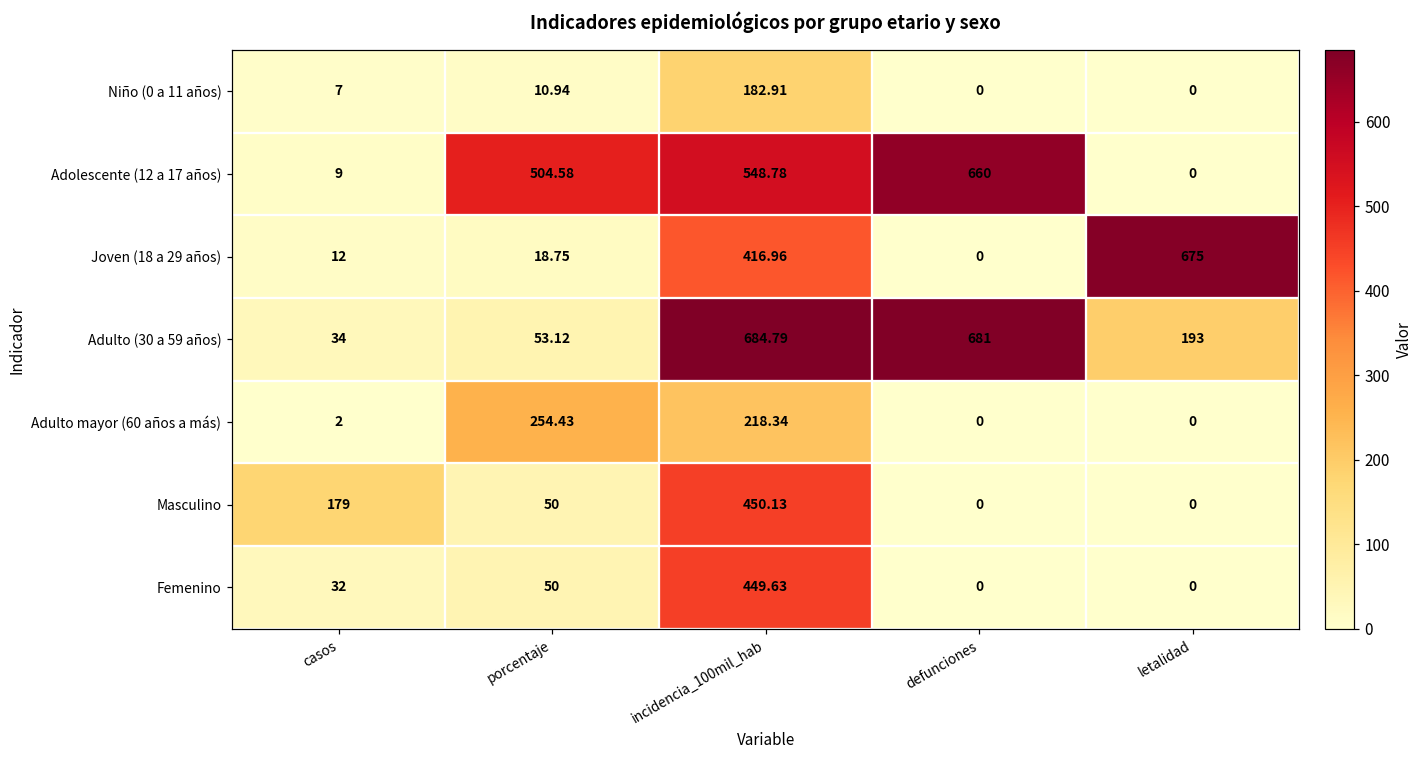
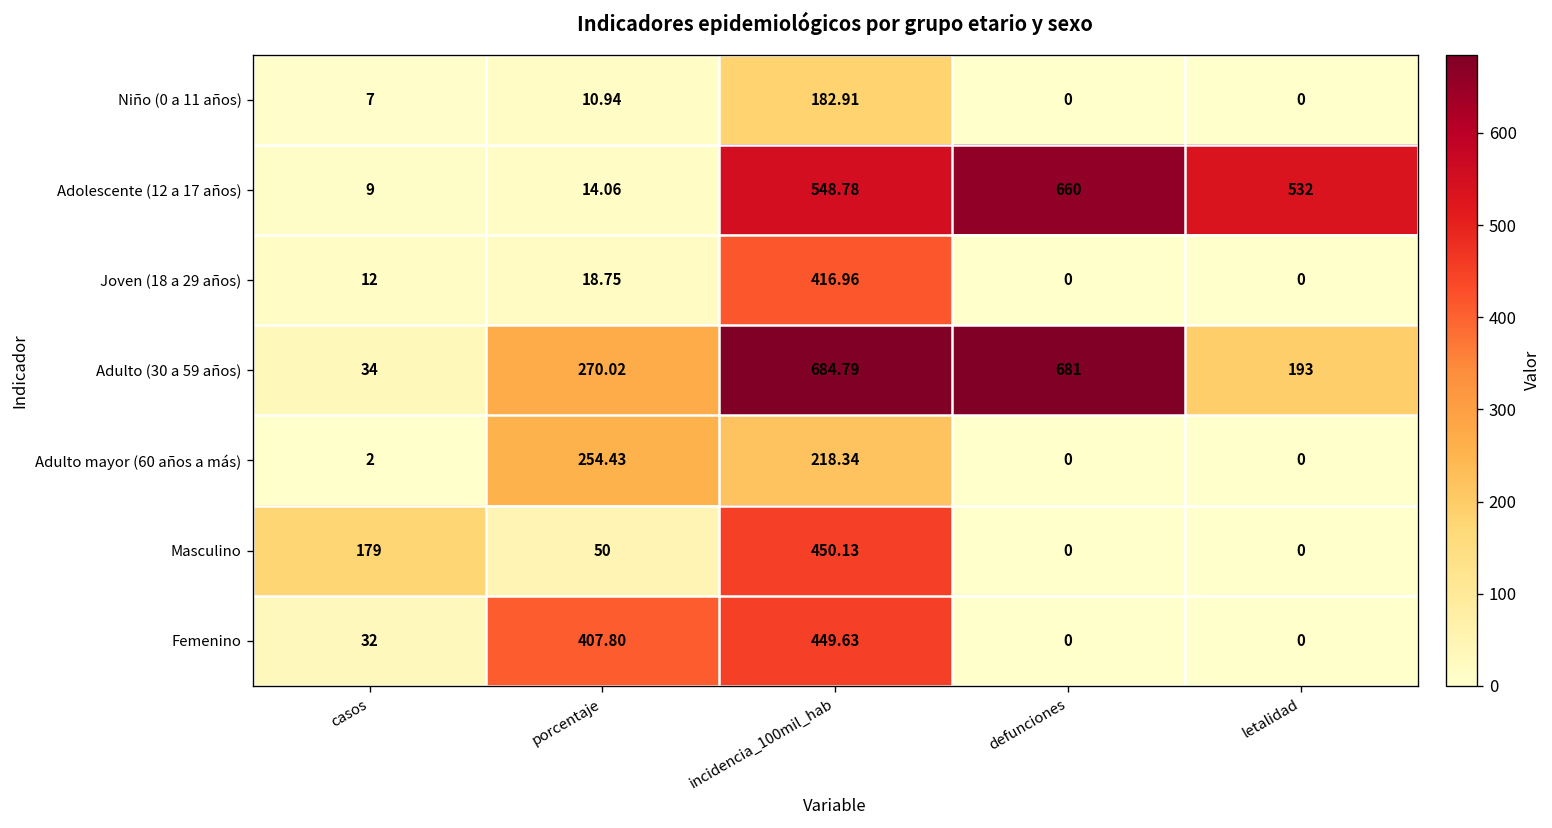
Adolescente (12 a 17 años), porcentaje: 504.58 -> 14.06
Adolescente (12 a 17 años), letalidad: 0 -> 532
Joven (18 a 29 años), letalidad: 675 -> 0
Adulto (30 a 59 años), porcentaje: 53.12 -> 270.02
Femenino, porcentaje: 50 -> 407.80
